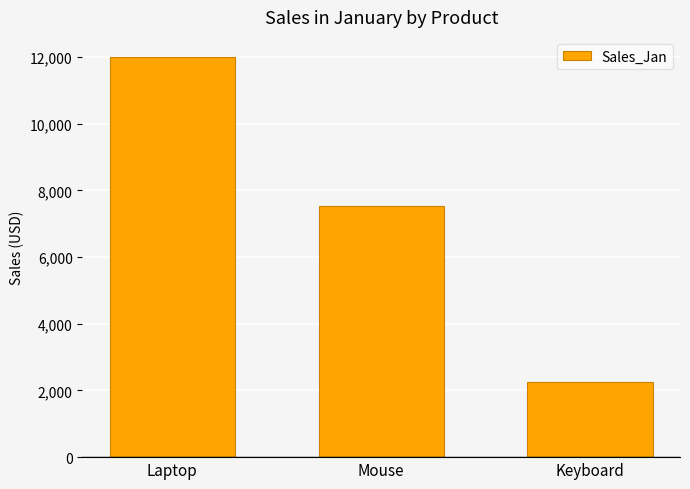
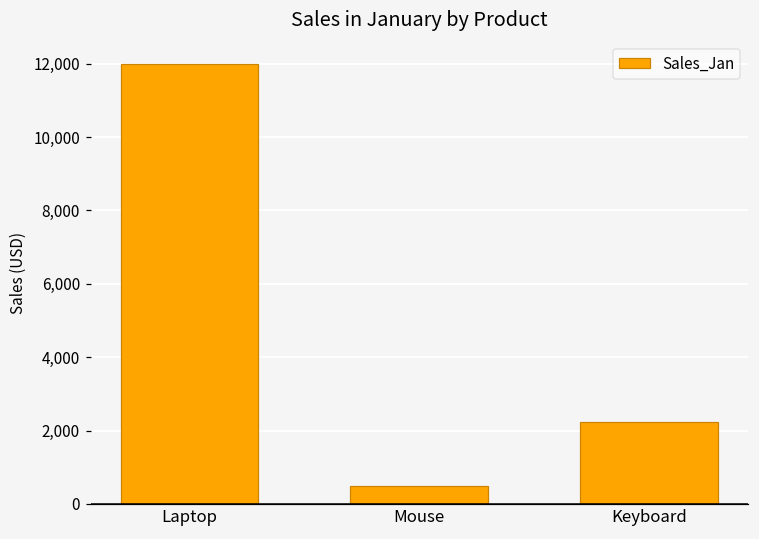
Mouse: 7,500 -> 500
